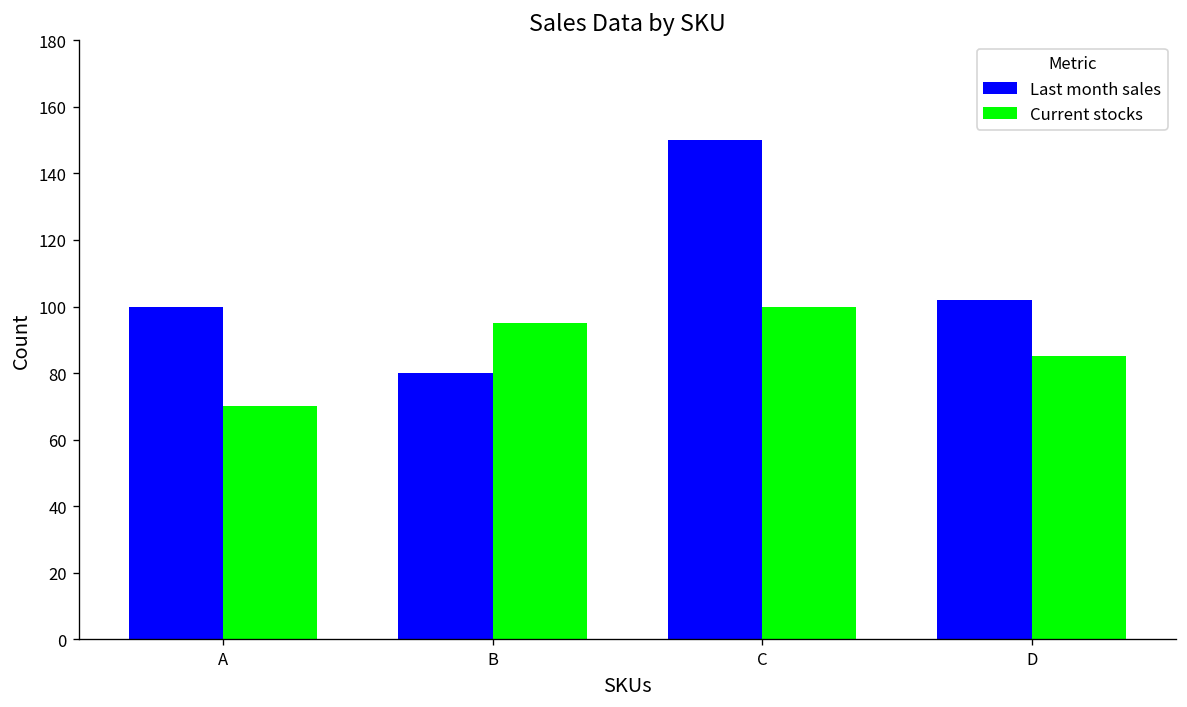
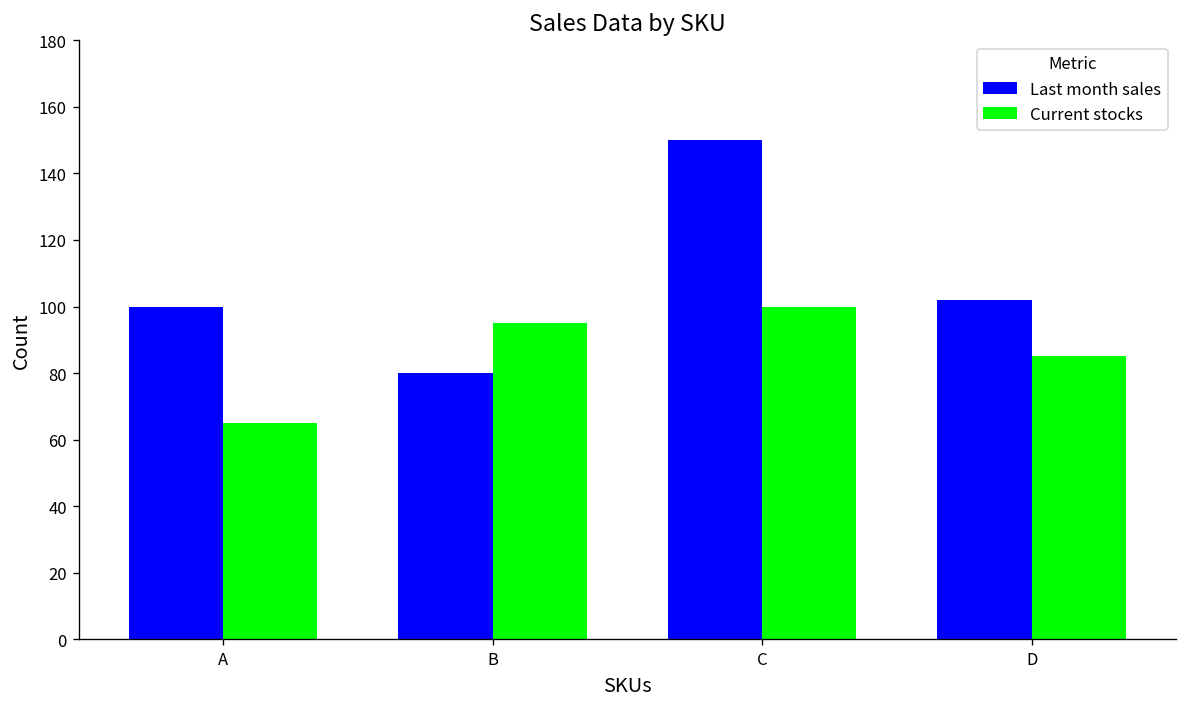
Current stocks, A: 70 -> 65
